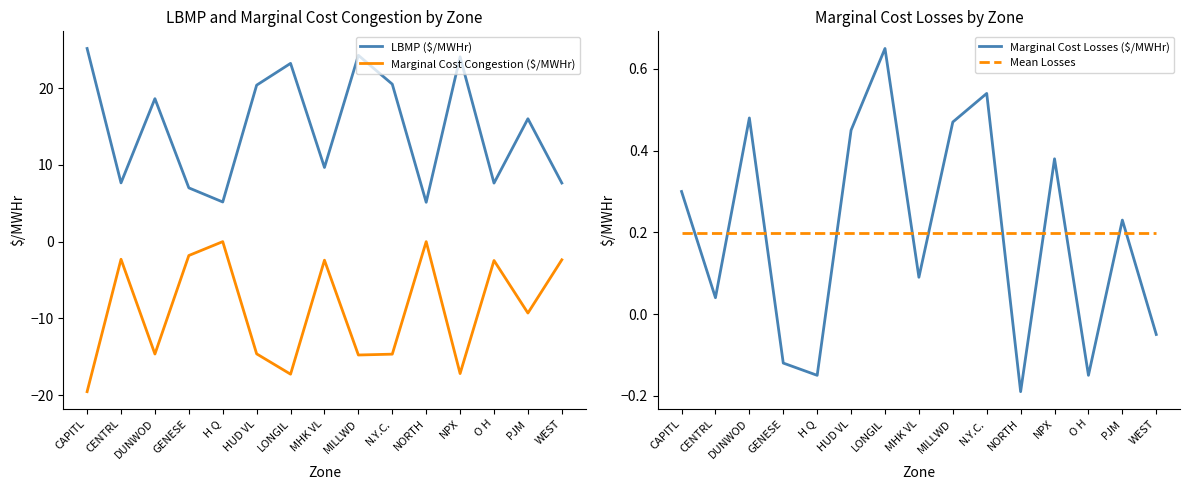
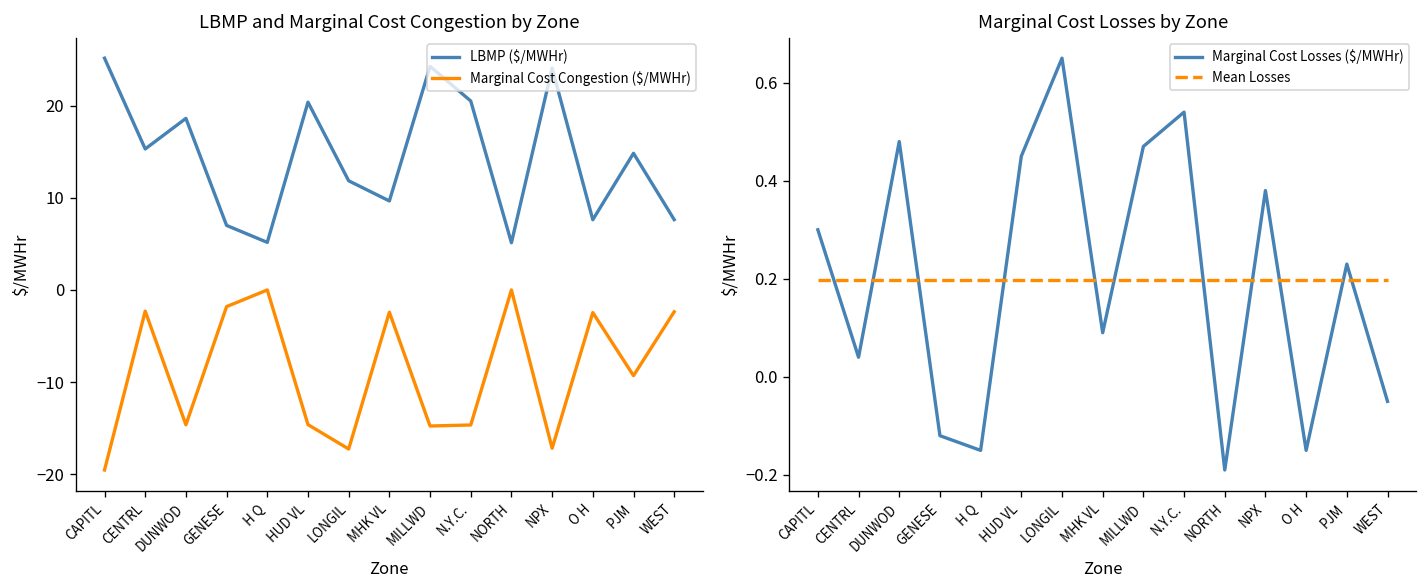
LBMP and Marginal Cost Congestion by Zone, LBMP ($/MWHr), CENTRL: 8 -> 15
LBMP and Marginal Cost Congestion by Zone, LBMP ($/MWHr), LONGIL: 23 -> 12
LBMP and Marginal Cost Congestion by Zone, LBMP ($/MWHr), PJM: 16 -> 15
